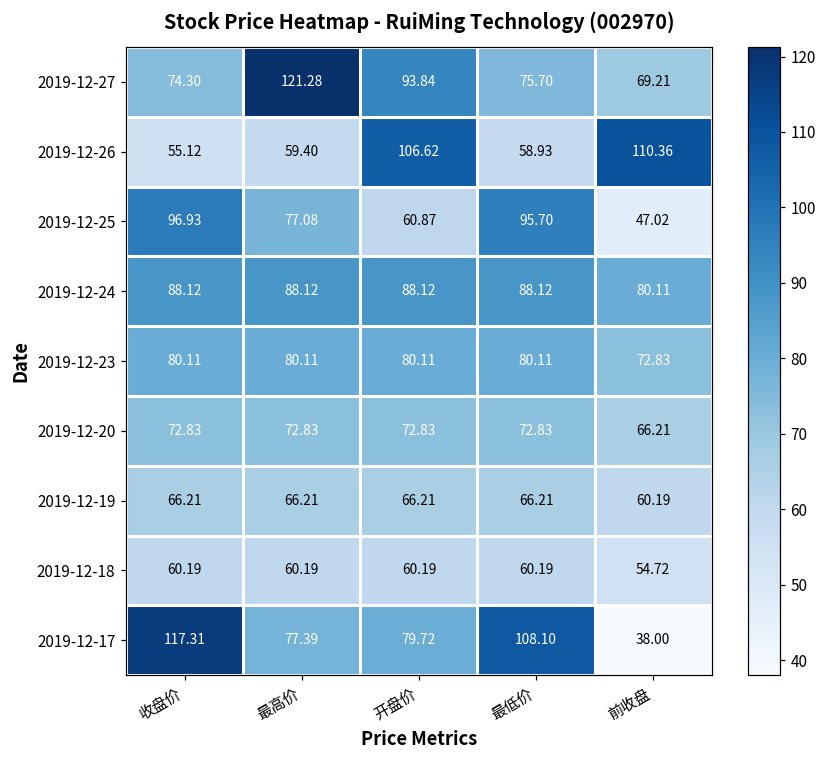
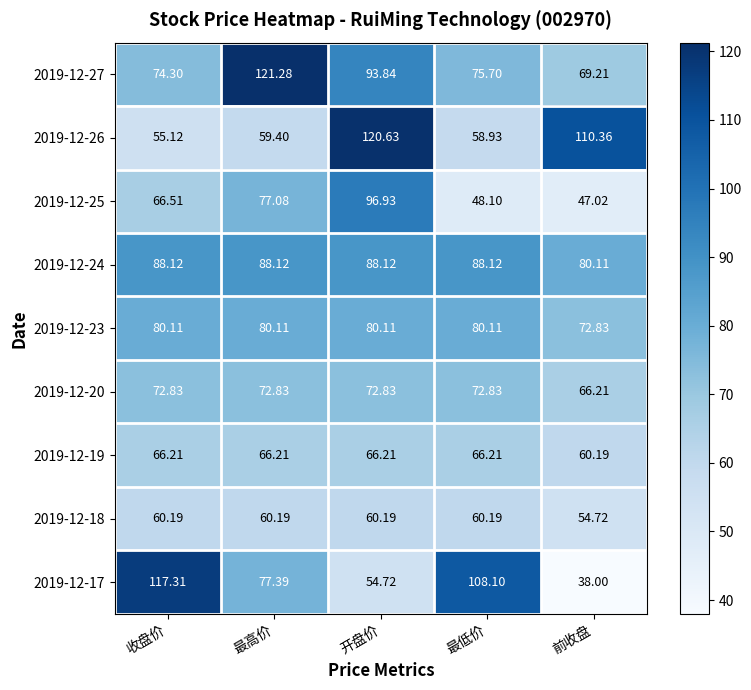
2019-12-26, 开盘价: 106.62 -> 120.63
2019-12-25, 收盘价: 96.93 -> 66.51
2019-12-25, 开盘价: 60.87 -> 96.93
2019-12-25, 最低价: 95.70 -> 48.10
2019-12-17, 开盘价: 79.72 -> 54.72
